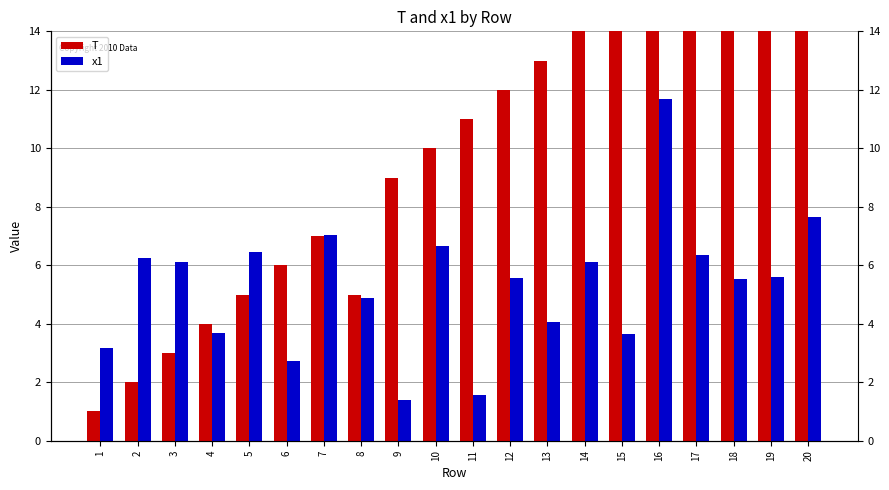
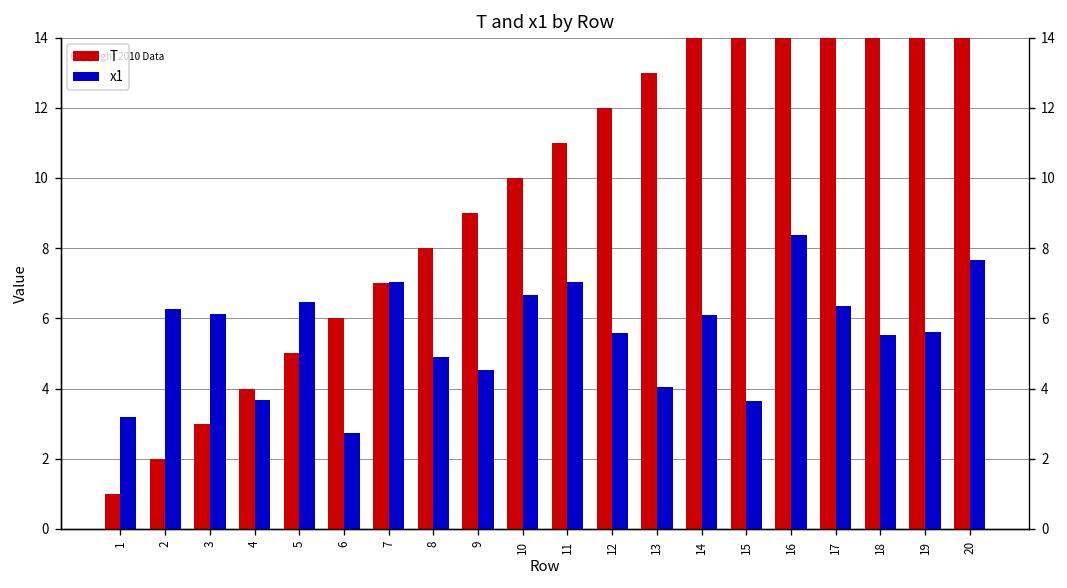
T, 8: 5 -> 8
x1, 9: 1.4 -> 4.5
x1, 11: 1.6 -> 7.0
x1, 16: 11.7 -> 8.4
